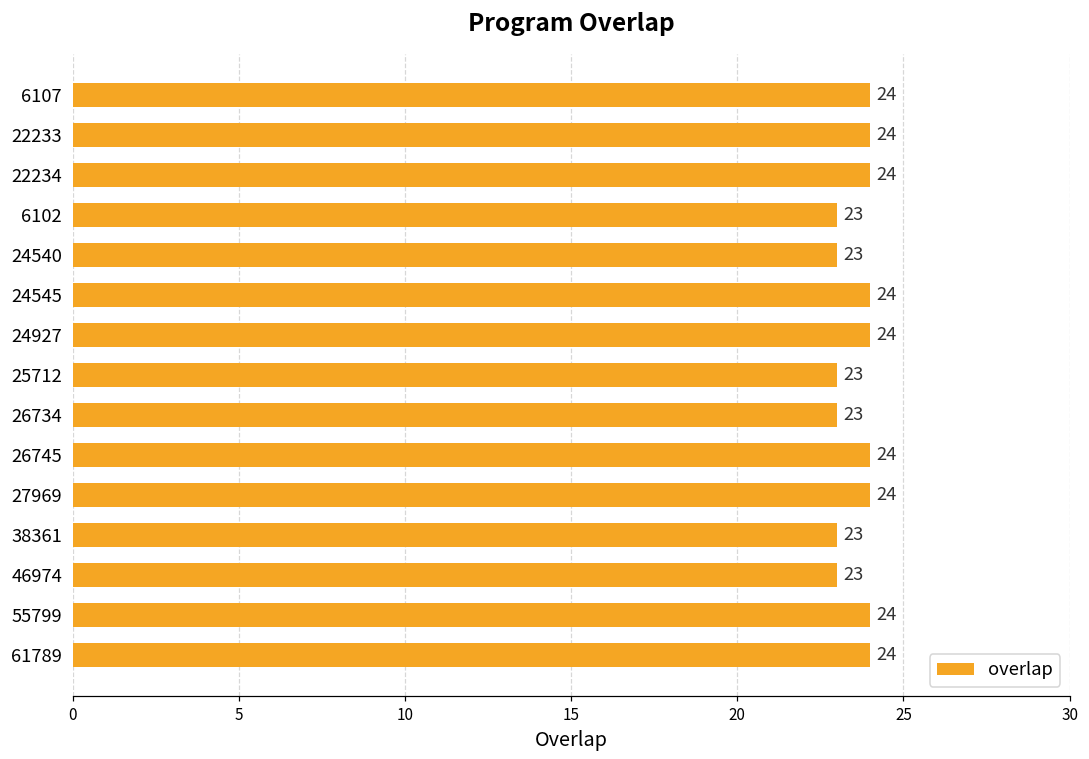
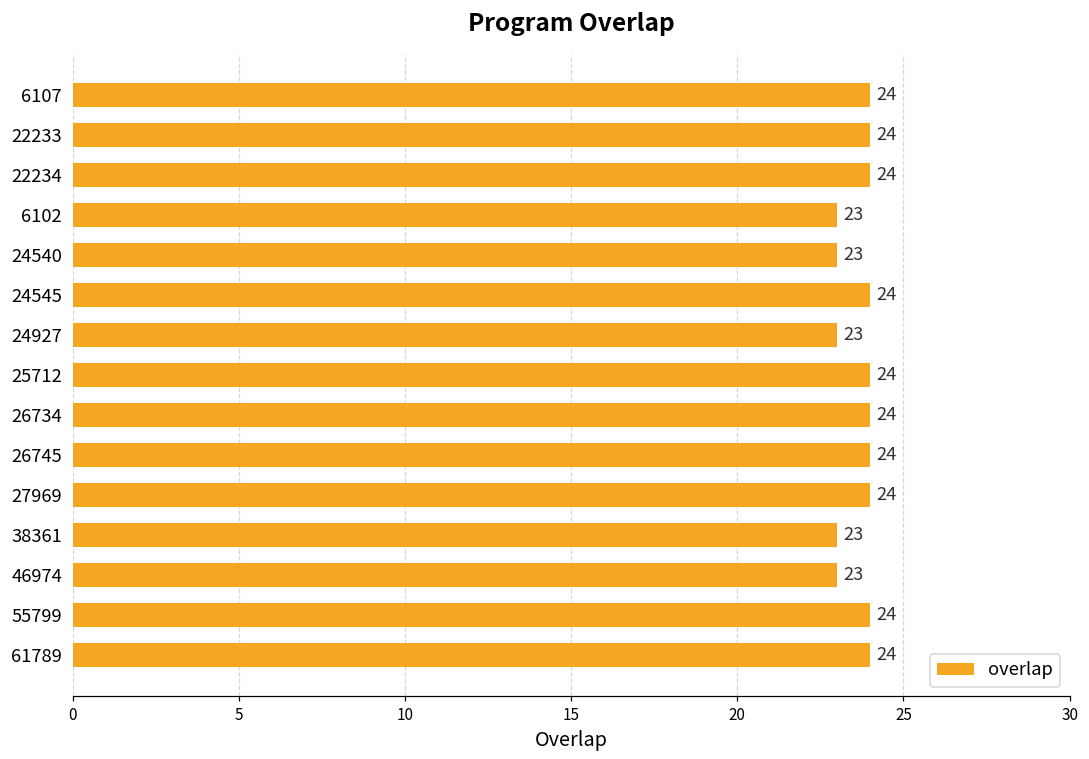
24927: 24 -> 23
25712: 23 -> 24
26734: 23 -> 24
